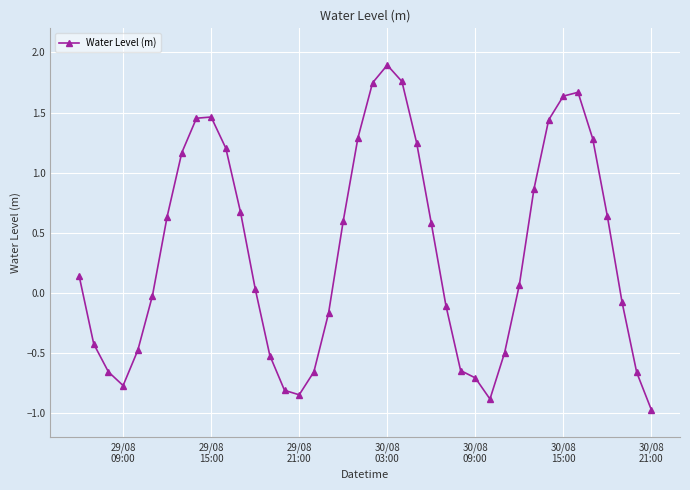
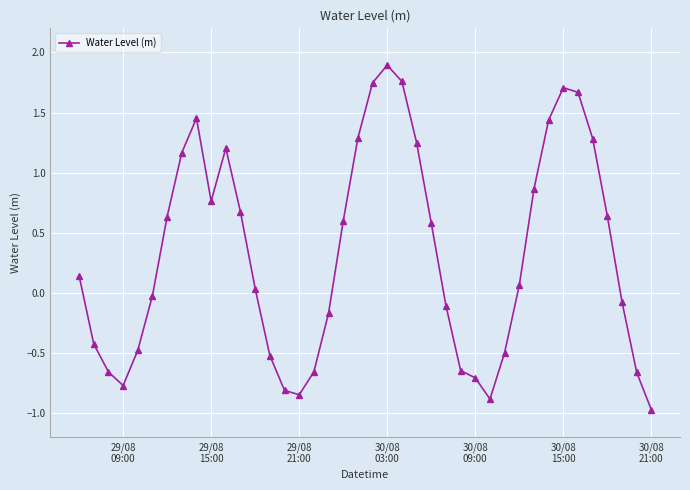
29/08 15:00: 1.46 -> 0.76
30/08 15:00: 1.64 -> 1.71
